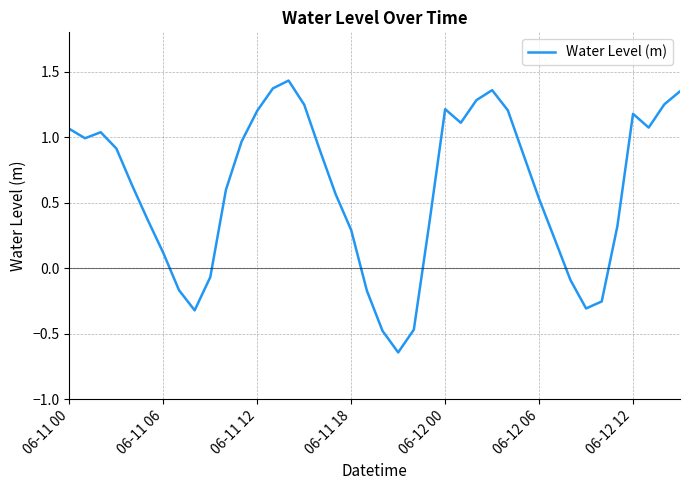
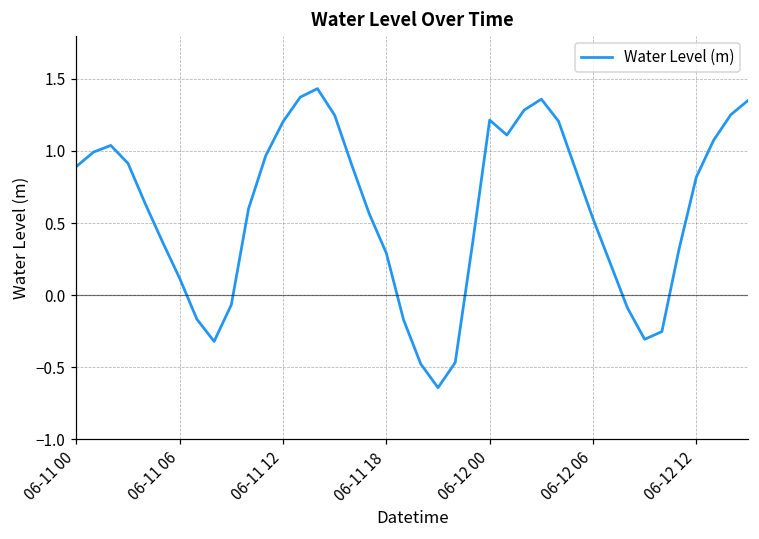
06-11 00: 1.06 -> 0.89
06-12 12: 1.18 -> 0.82
